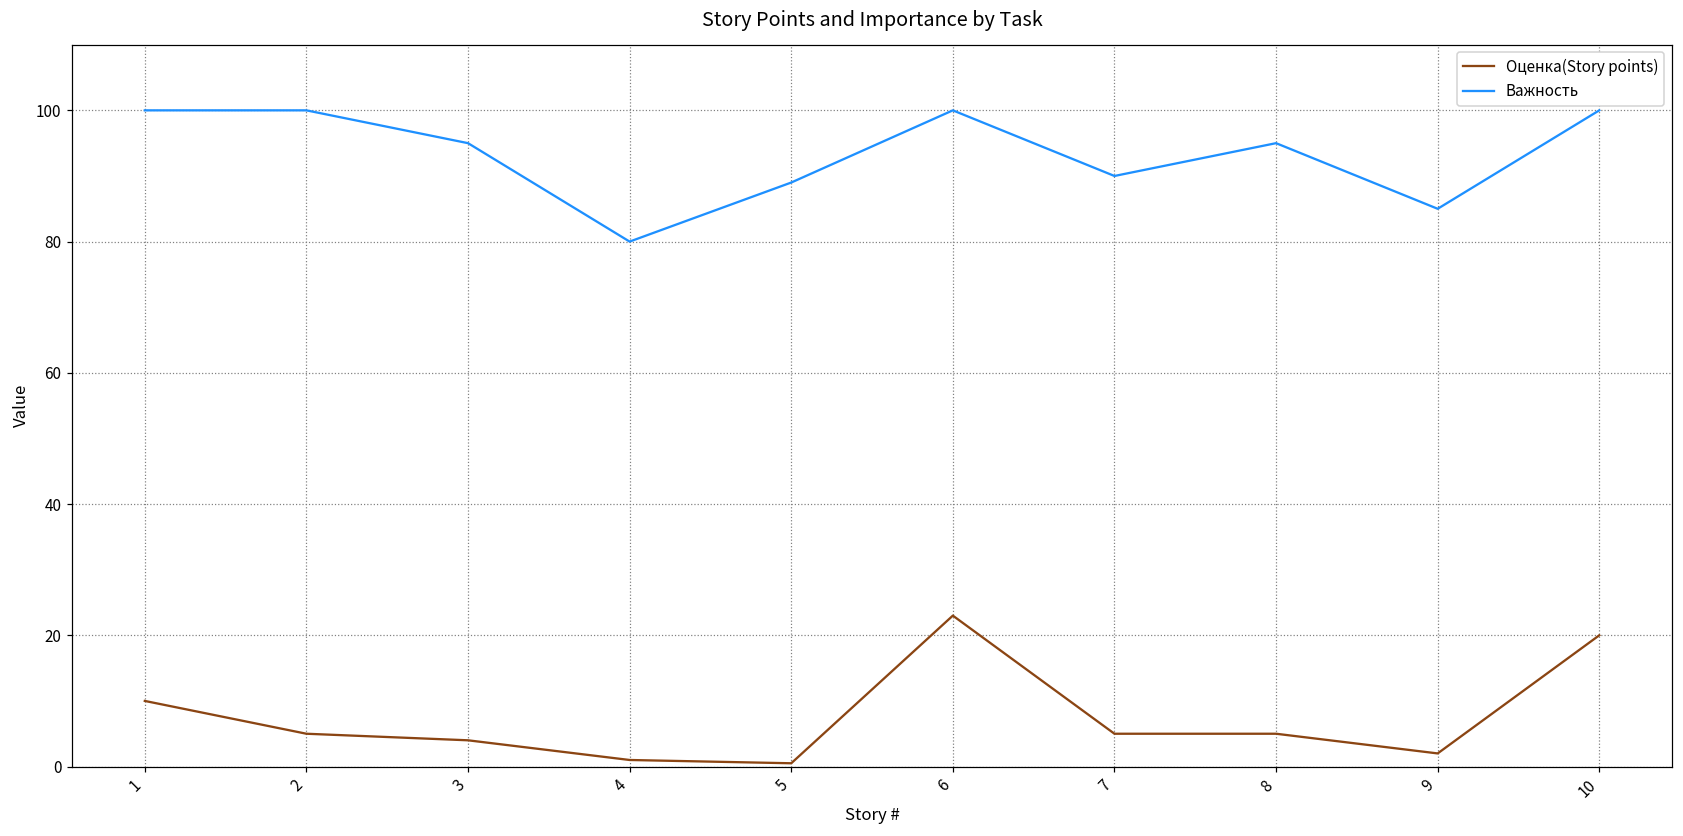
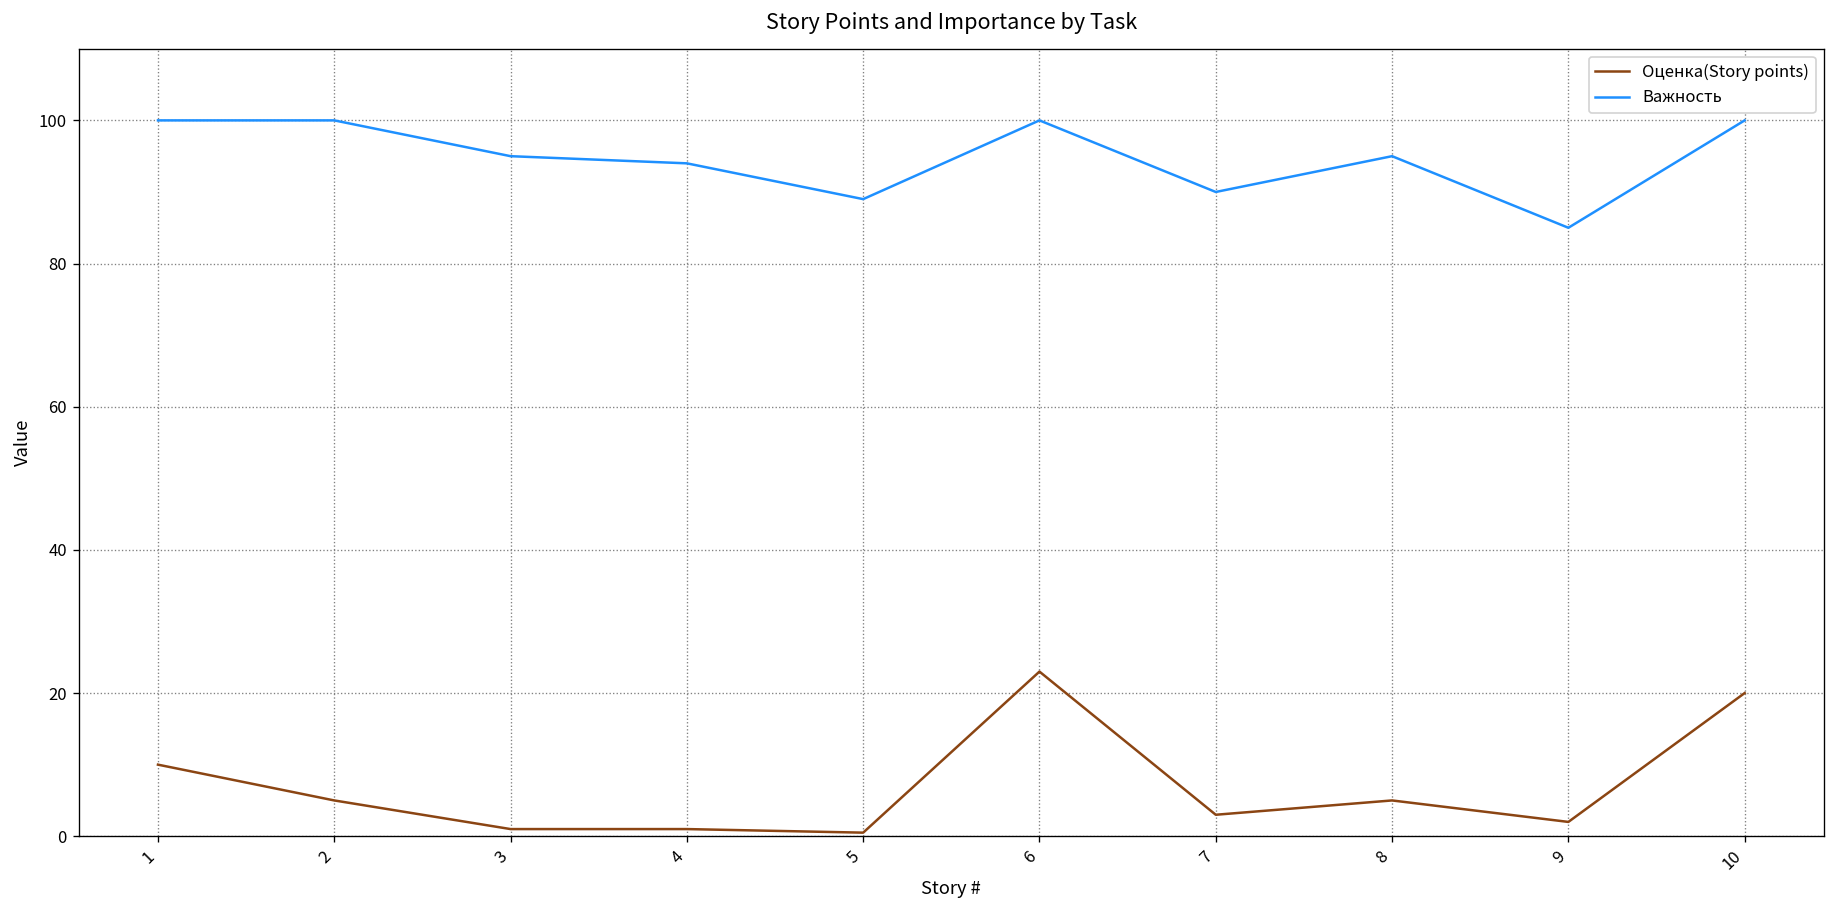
Оценка(Story points), 3: 4 -> 1
Важность, 4: 80 -> 94
Оценка(Story points), 7: 5 -> 3
